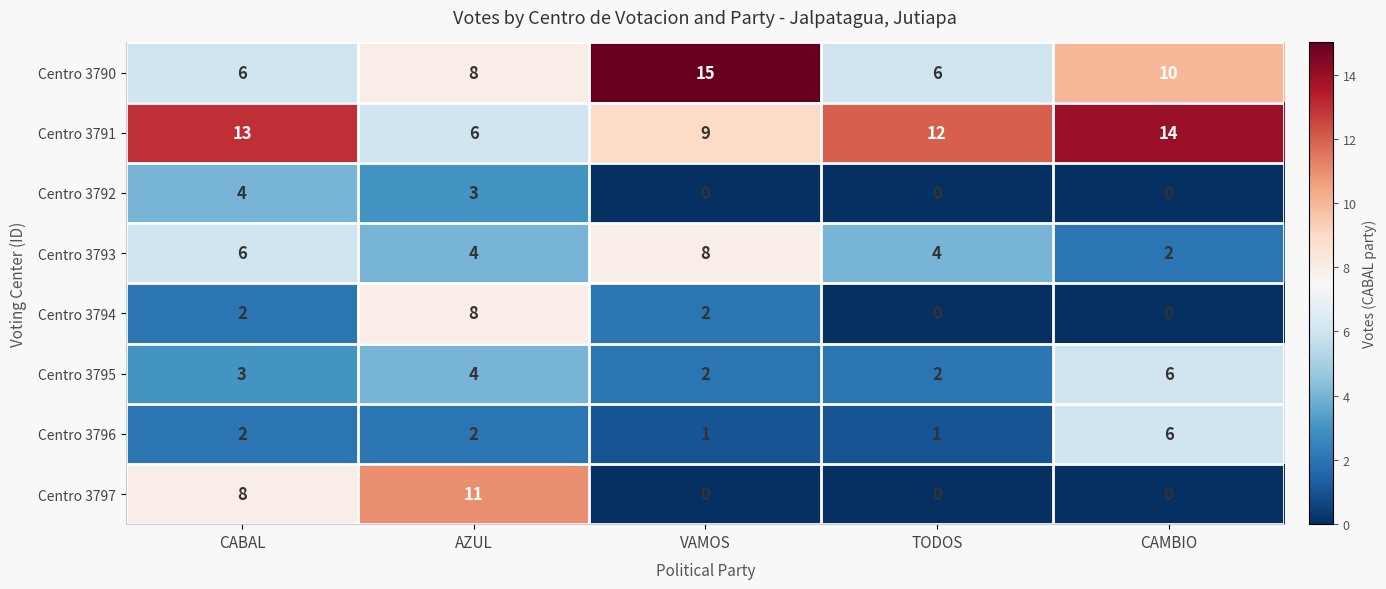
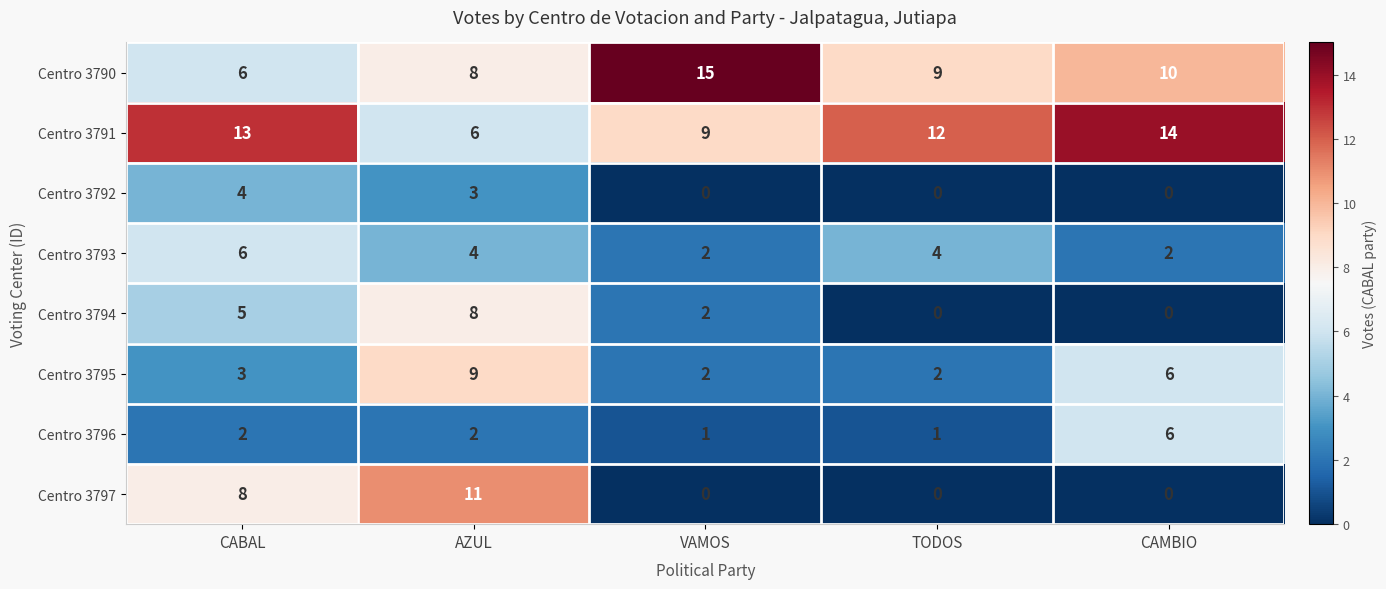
Centro 3790, TODOS: 6 -> 9
Centro 3793, VAMOS: 8 -> 2
Centro 3794, CABAL: 2 -> 5
Centro 3795, AZUL: 4 -> 9
